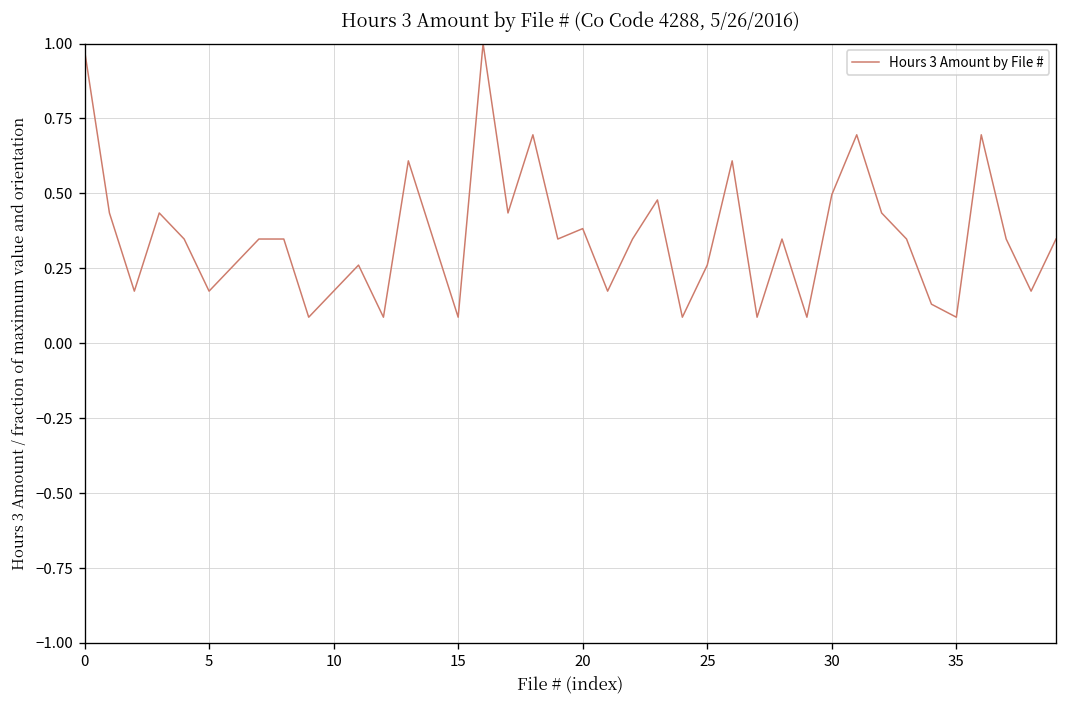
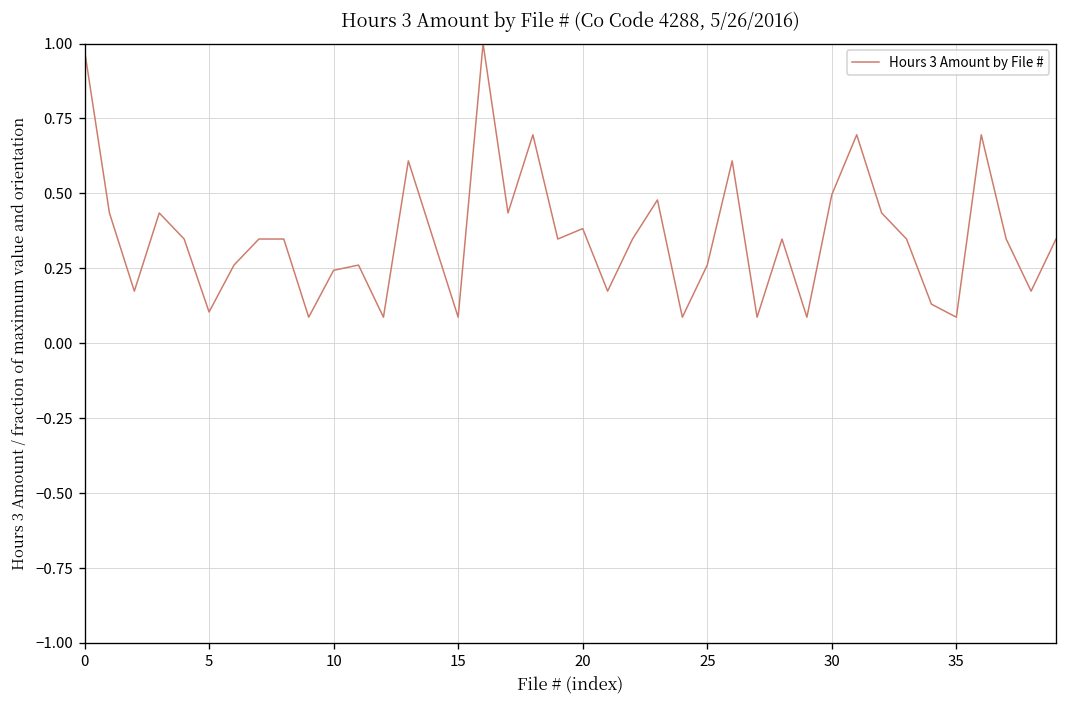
5: 0.17 -> 0.10
10: 0.17 -> 0.24
